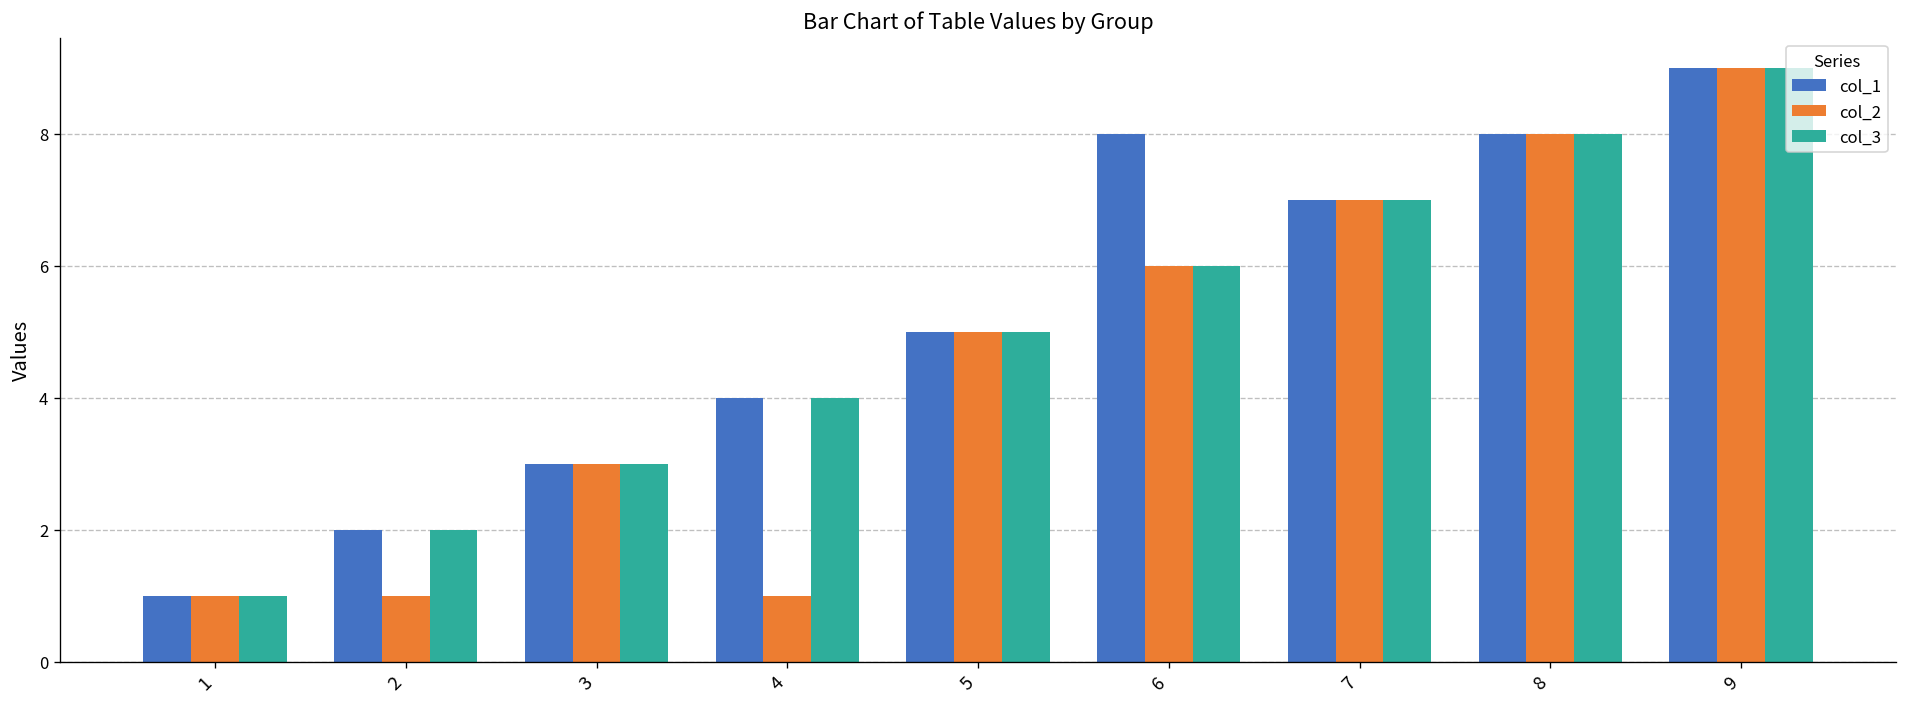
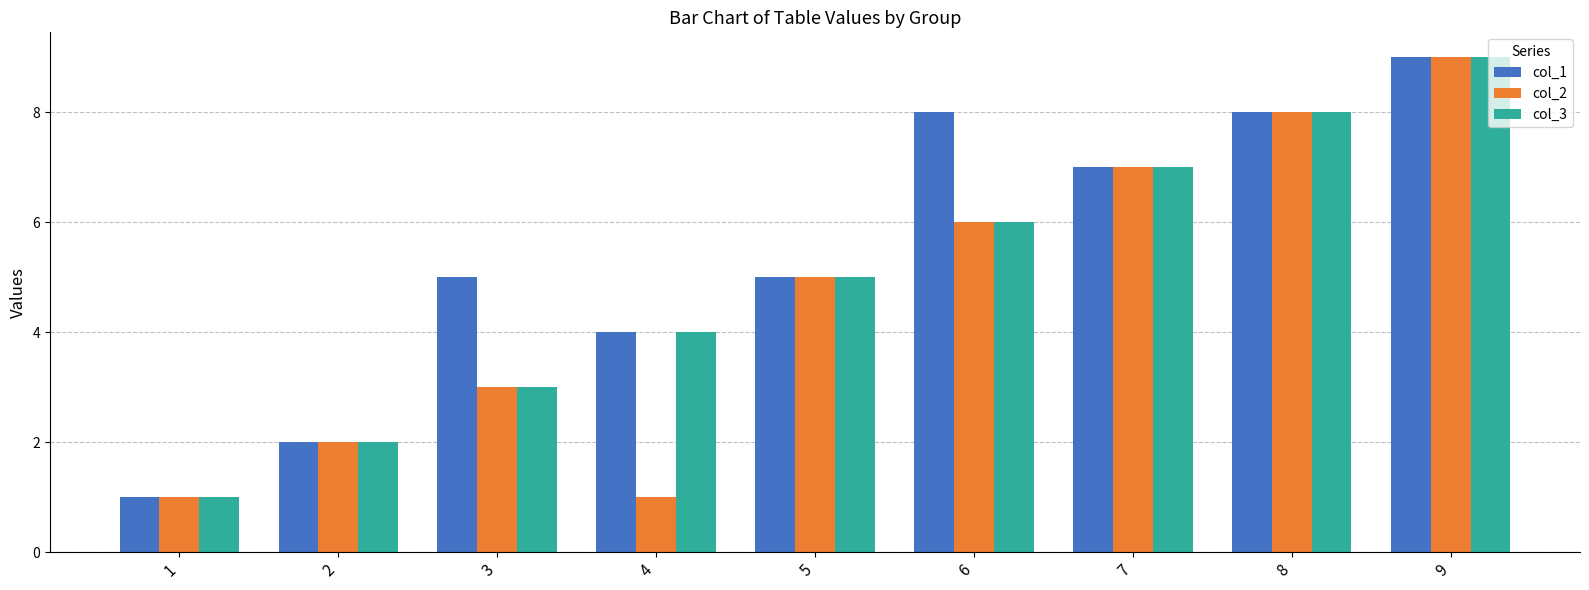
col_2, 2: 1 -> 2
col_1, 3: 3 -> 5
